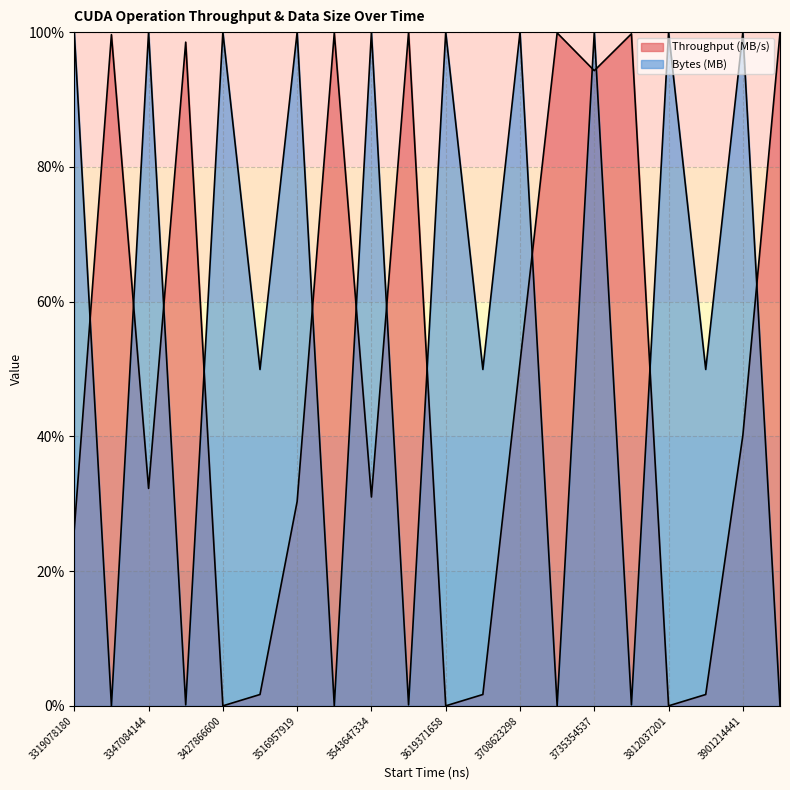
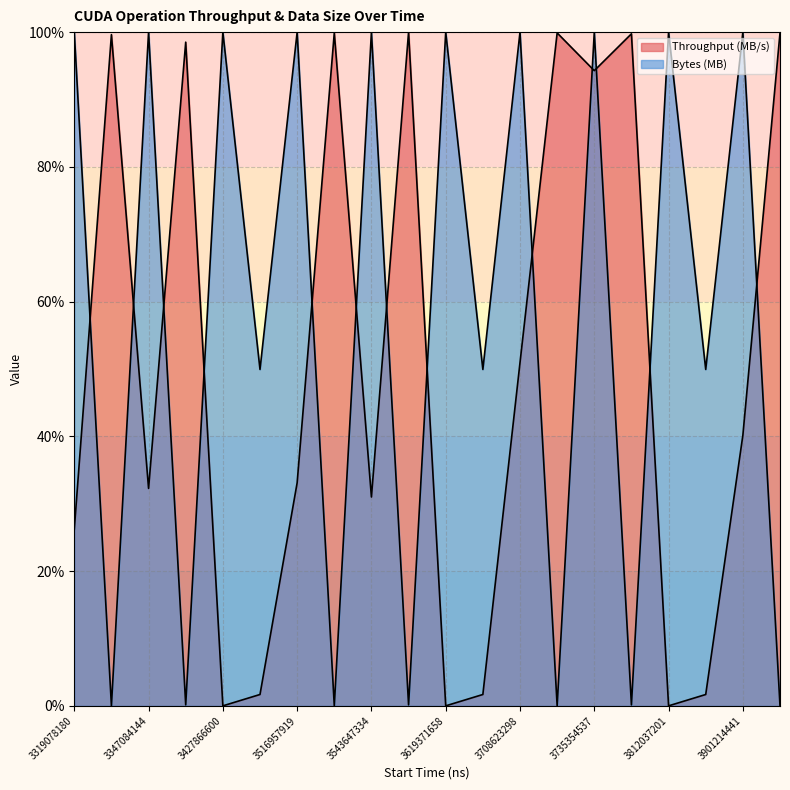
Throughput (MB/s), 3516957919: 30% -> 33%
